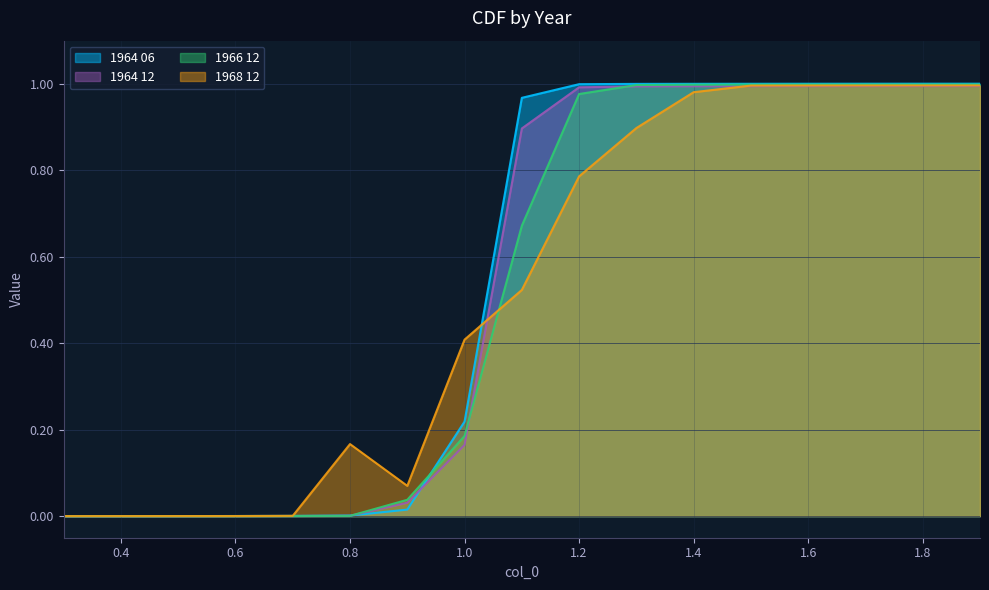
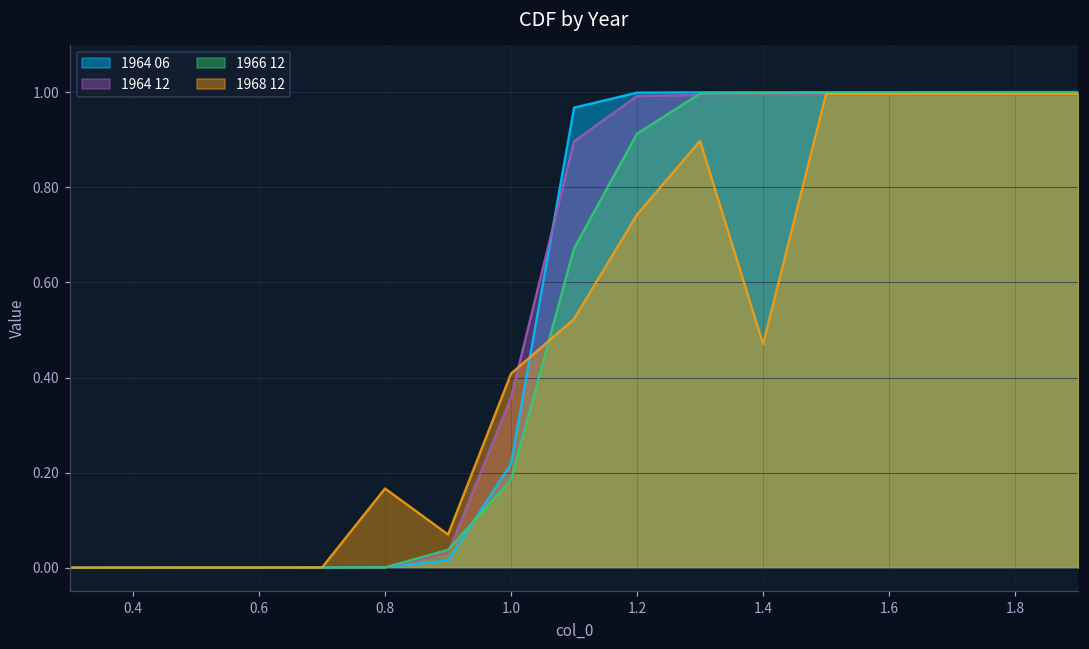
1964 12, 1.0: 0.16 -> 0.36
1966 12, 1.2: 0.98 -> 0.91
1968 12, 1.2: 0.79 -> 0.74
1968 12, 1.4: 0.98 -> 0.47
